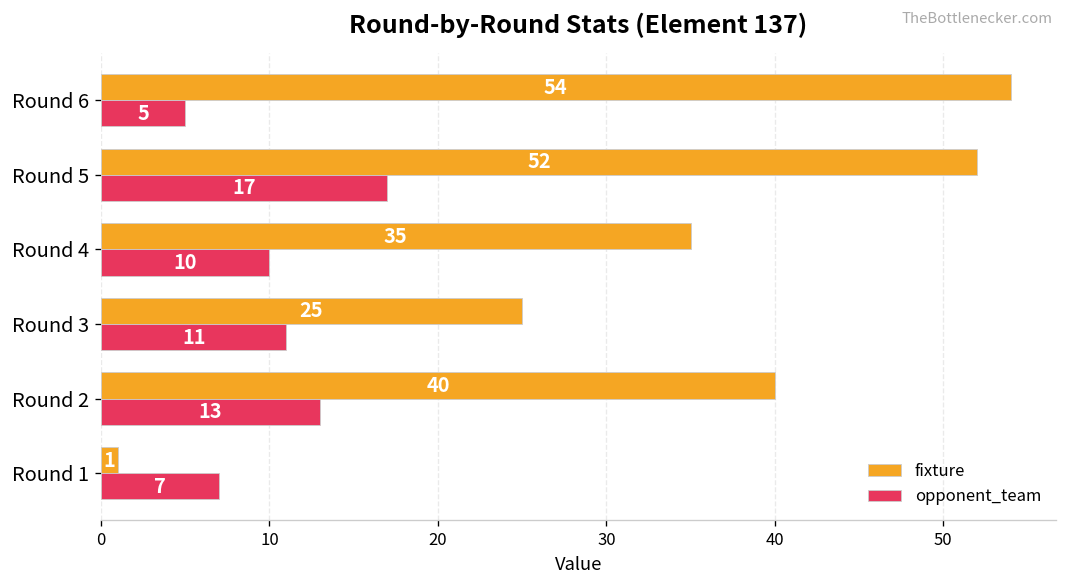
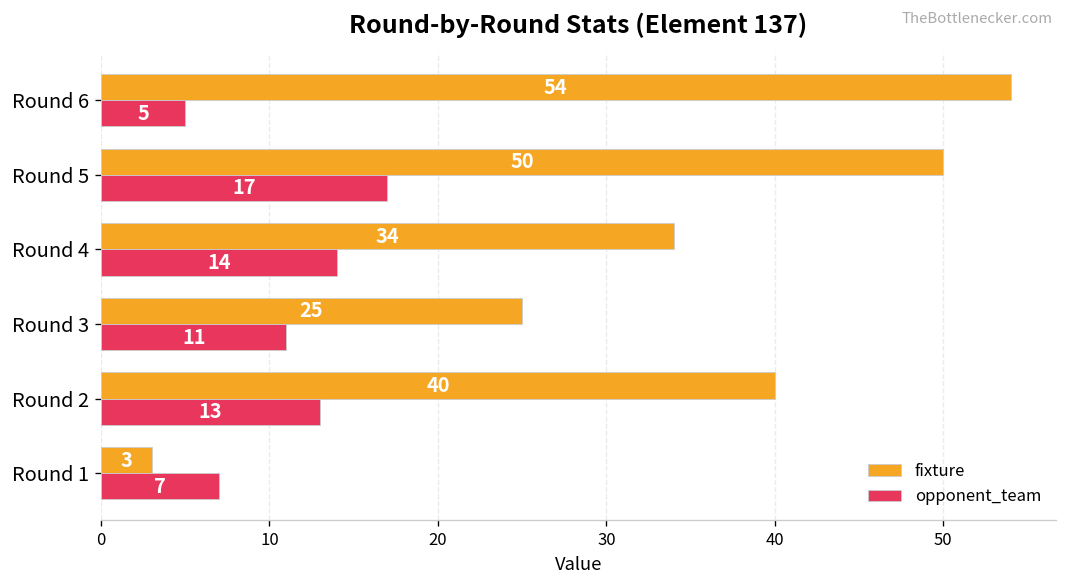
fixture, Round 5: 52 -> 50
fixture, Round 4: 35 -> 34
opponent_team, Round 4: 10 -> 14
fixture, Round 1: 1 -> 3
